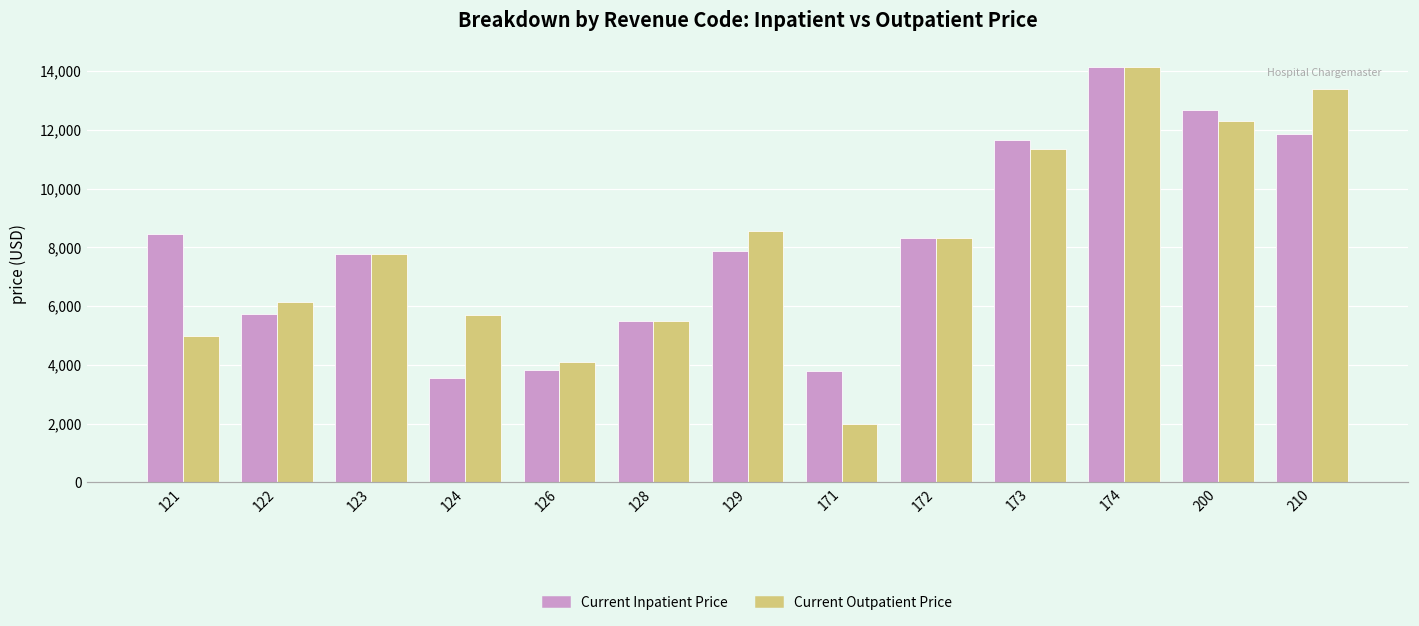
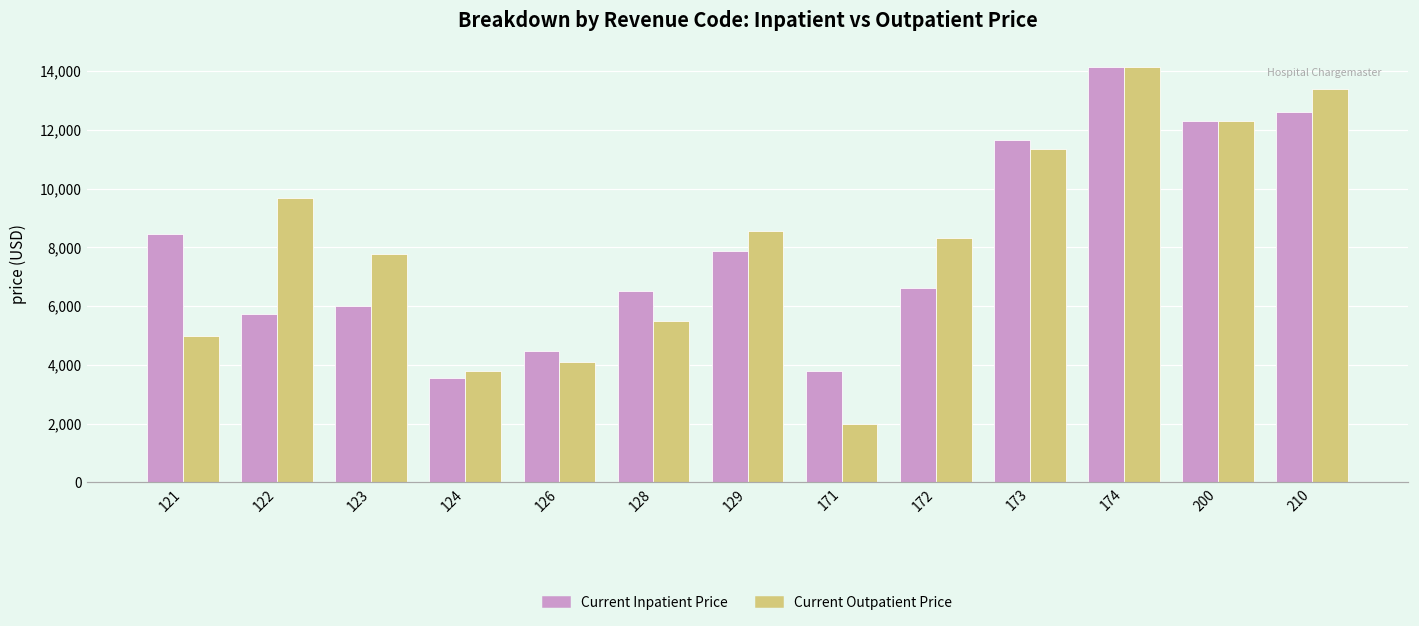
Current Outpatient Price, 122: 6,100 -> 9,700
Current Inpatient Price, 123: 7,800 -> 6,000
Current Outpatient Price, 124: 5,700 -> 3,800
Current Inpatient Price, 126: 3,800 -> 4,500
Current Inpatient Price, 128: 5,500 -> 6,500
Current Inpatient Price, 172: 8,300 -> 6,600
Current Inpatient Price, 200: 12,700 -> 12,300
Current Inpatient Price, 210: 11,900 -> 12,600
